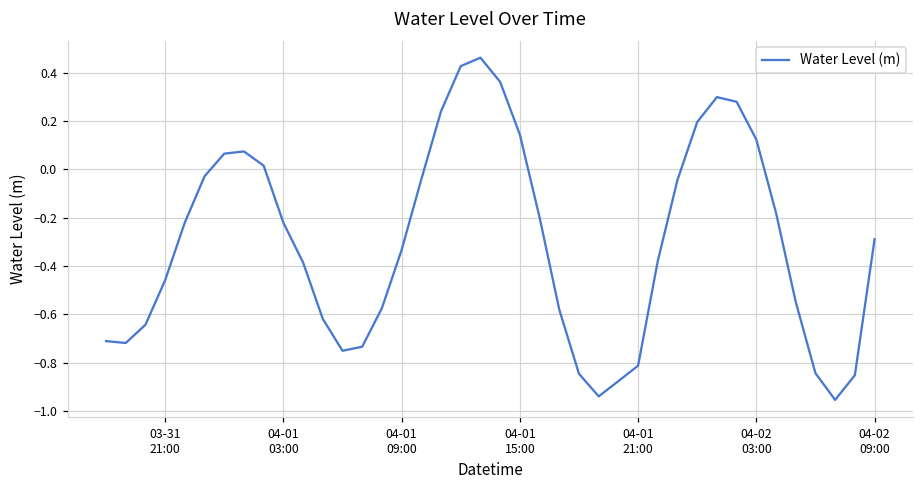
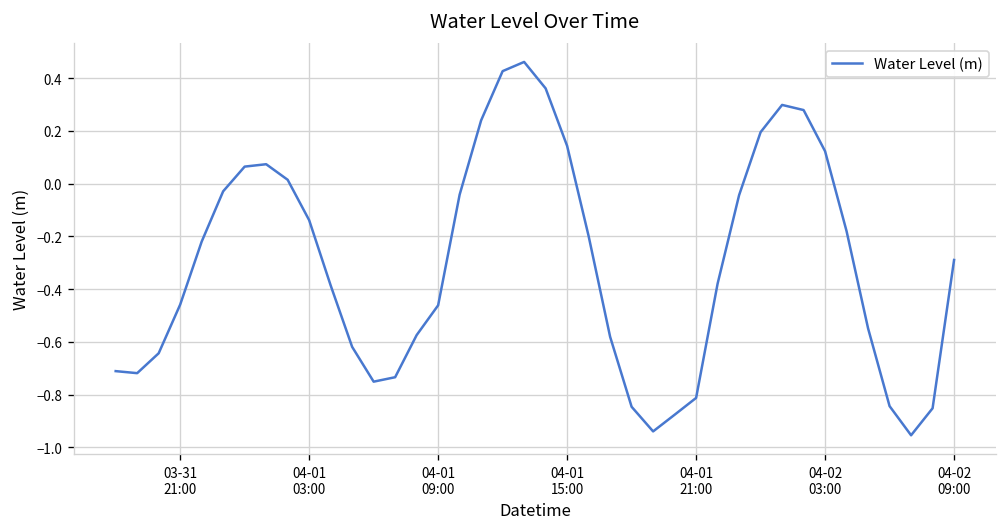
04-01 03:00: -0.22 -> -0.14
04-01 09:00: -0.33 -> -0.46
